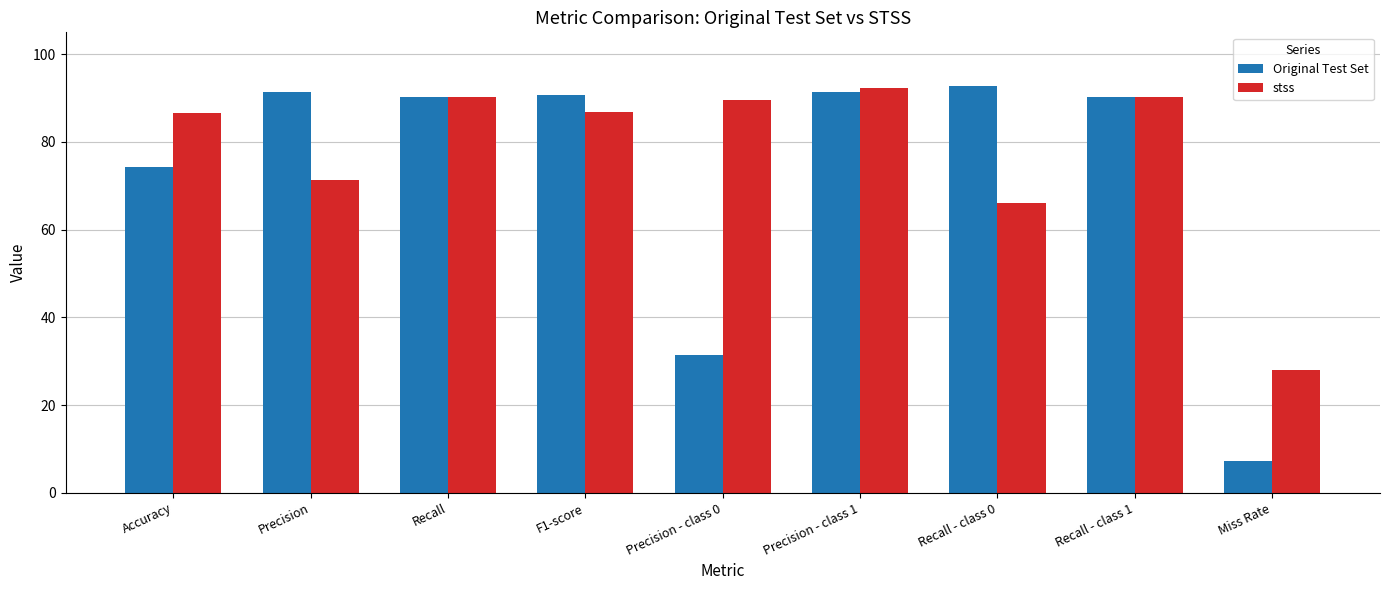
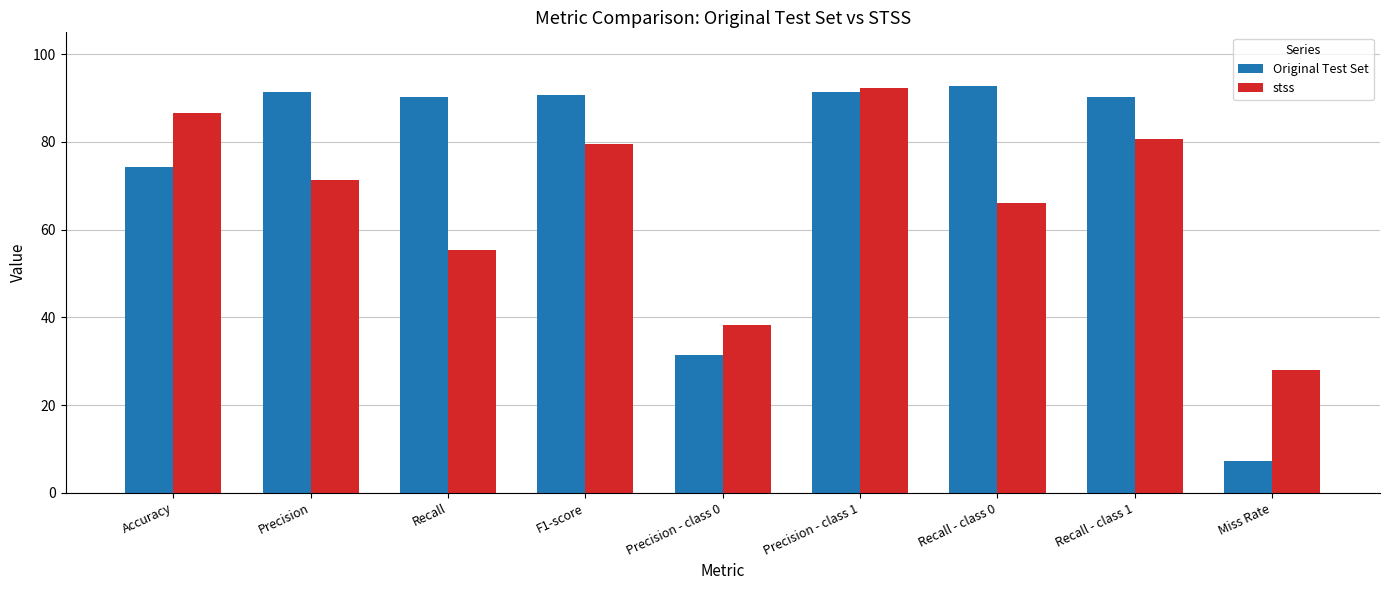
stss, Recall: 90 -> 55
stss, F1-score: 87 -> 80
stss, Precision - class 0: 90 -> 38
stss, Recall - class 1: 90 -> 81
